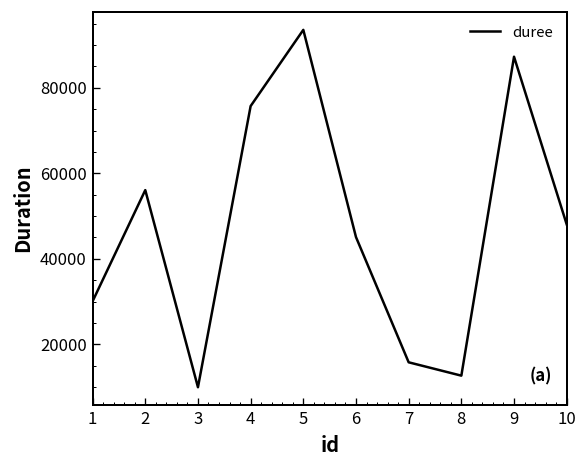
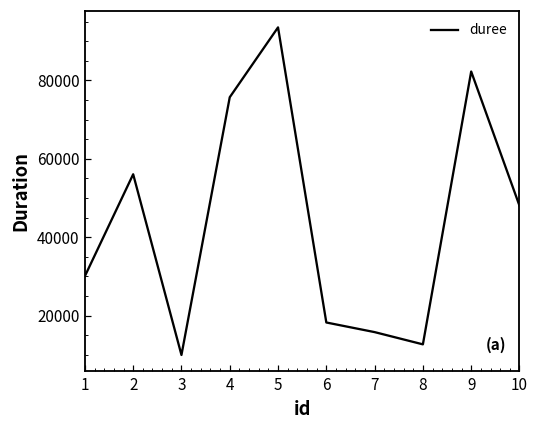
6: 45000 -> 18000
9: 87000 -> 82000
